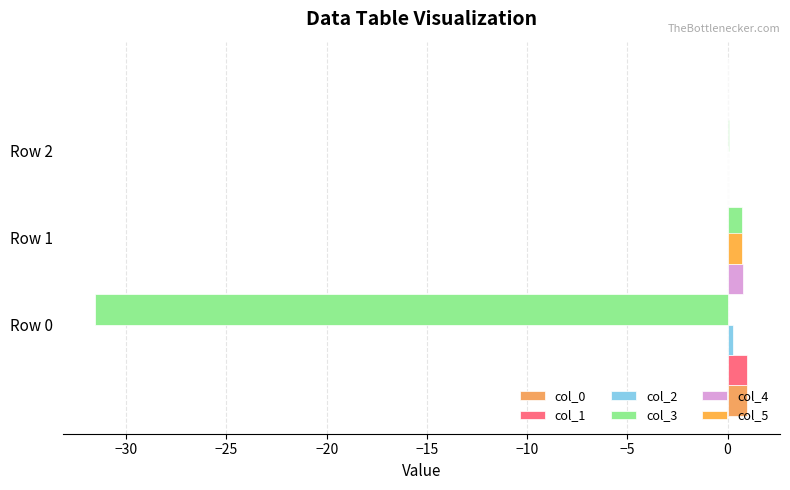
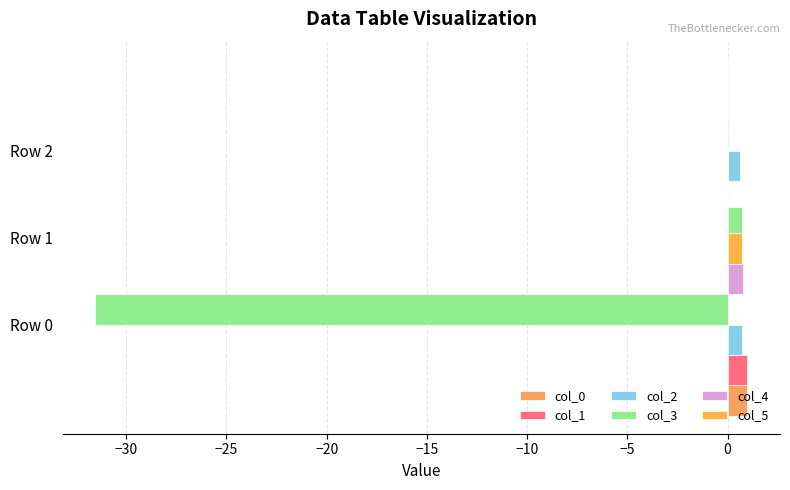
col_2, Row 2: 0.0 -> 0.6
col_2, Row 0: 0.3 -> 0.7
